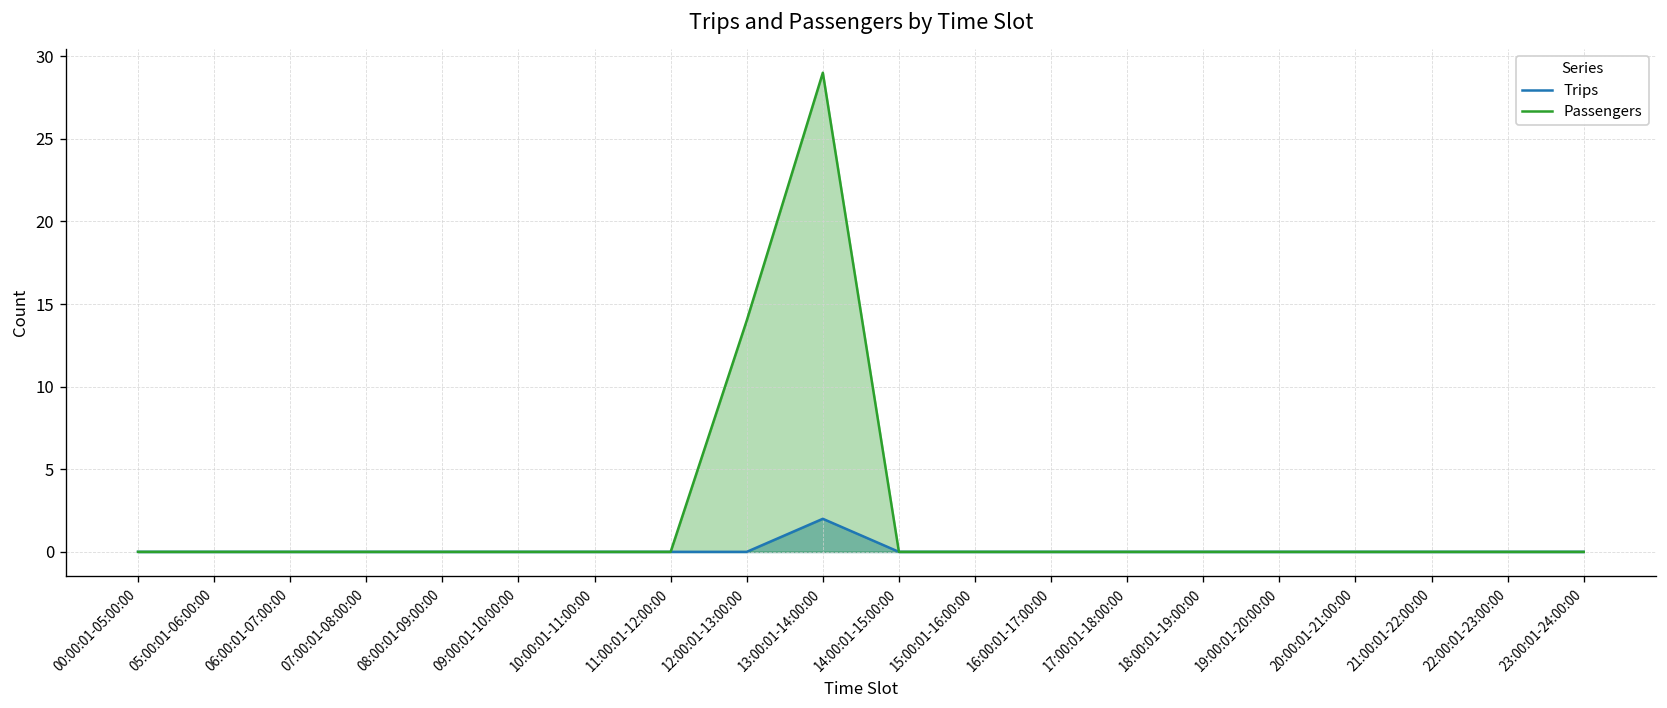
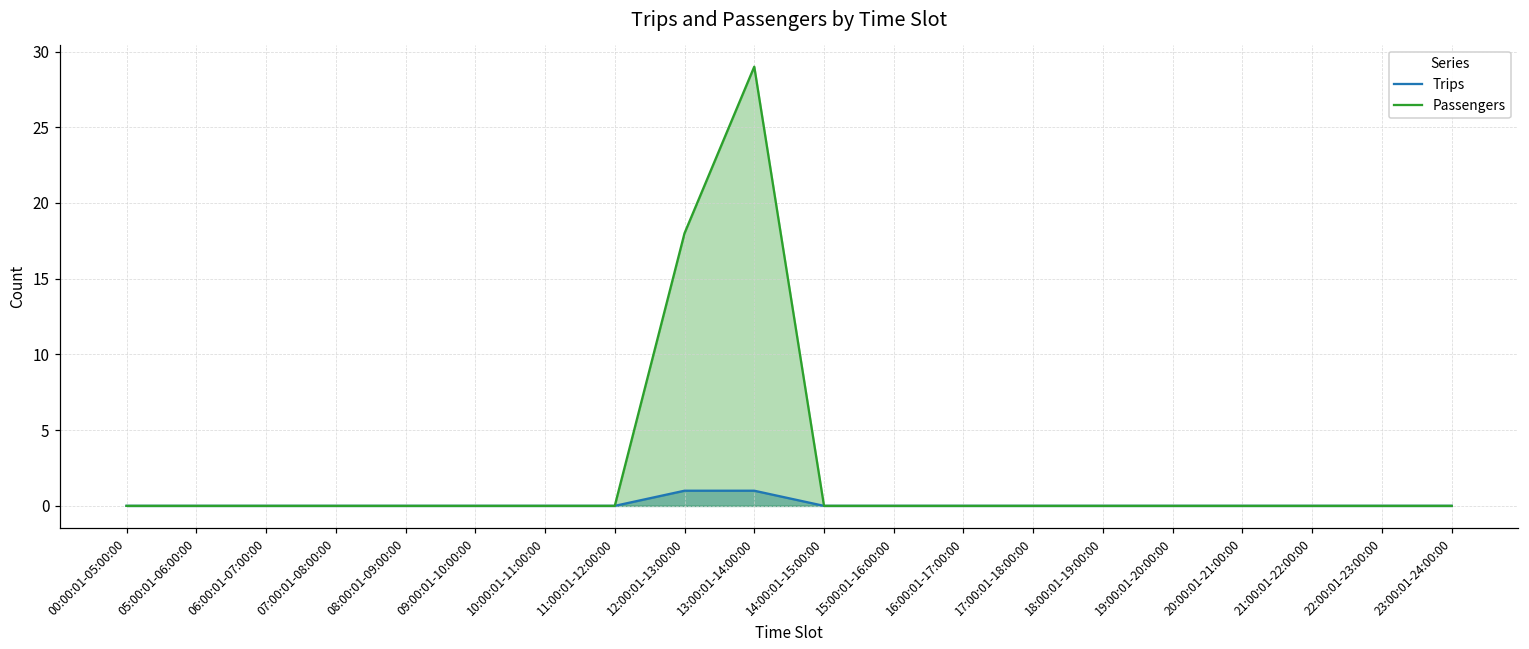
Trips, 12:00:01-13:00:00: 0 -> 1
Passengers, 12:00:01-13:00:00: 14 -> 18
Trips, 13:00:01-14:00:00: 2 -> 1
